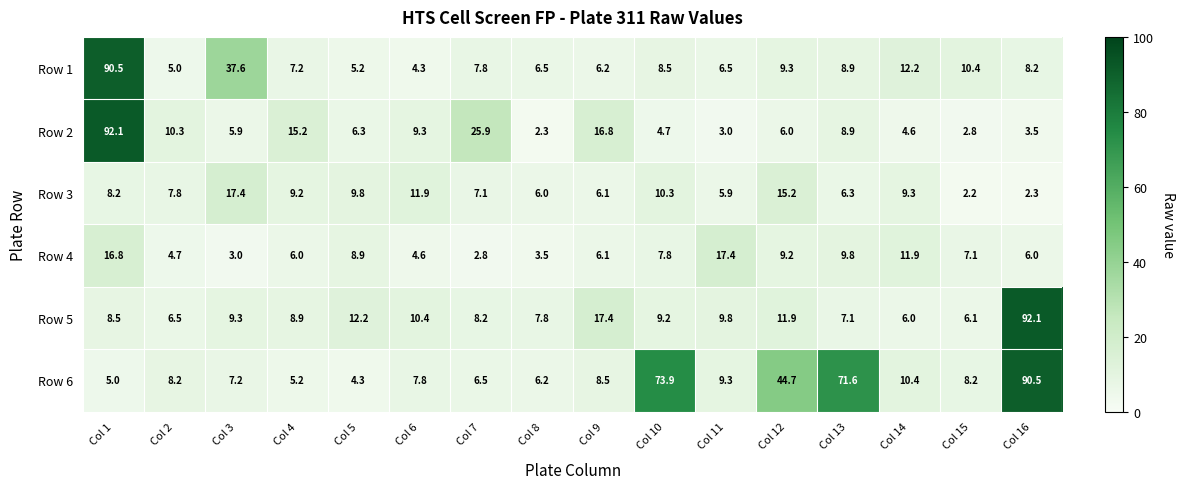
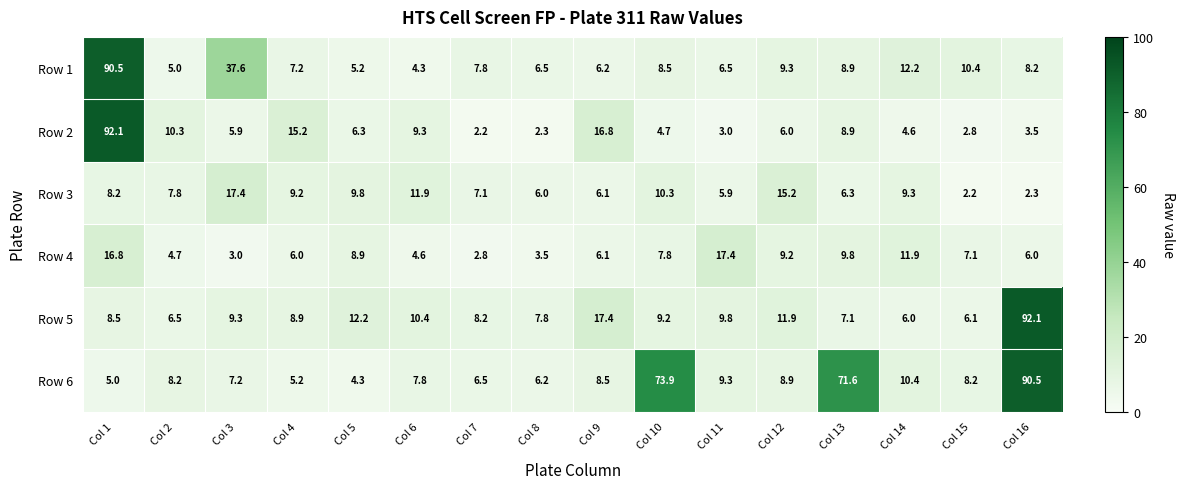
Row 2, Col 7: 25.9 -> 2.2
Row 6, Col 12: 44.7 -> 8.9
